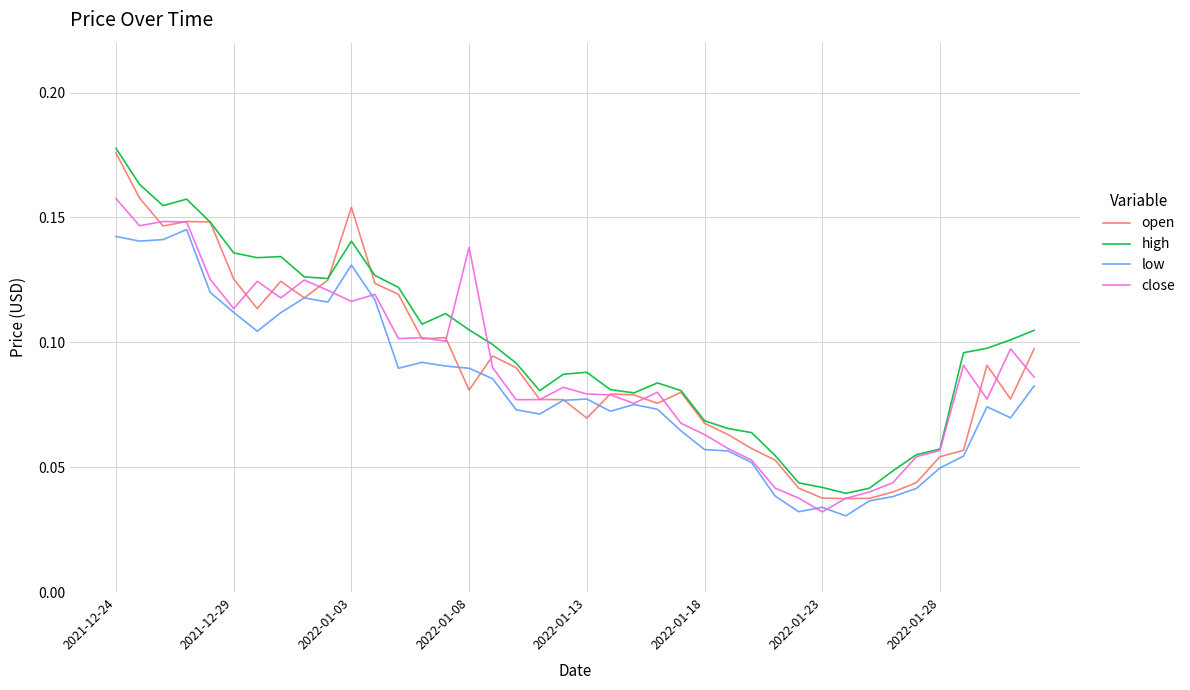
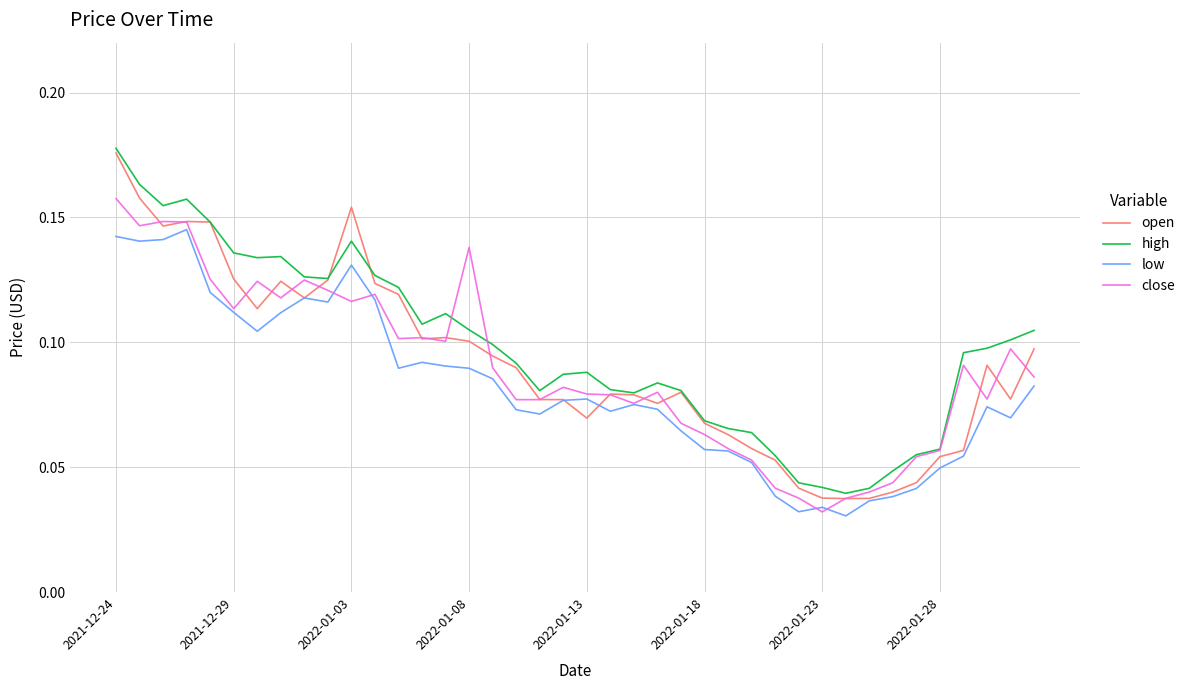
open, 2022-01-08: 0.081 -> 0.100
